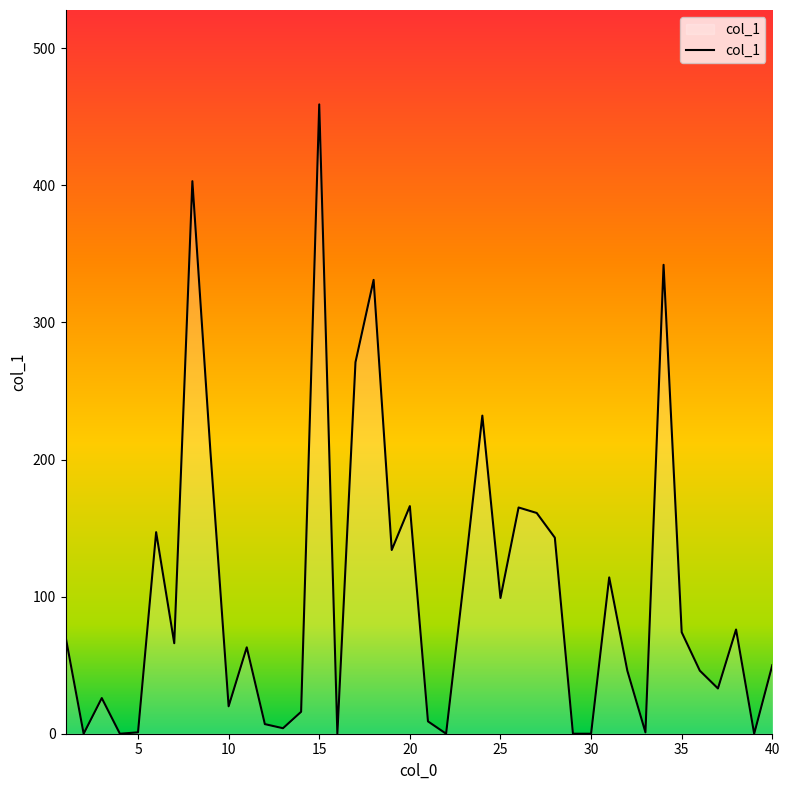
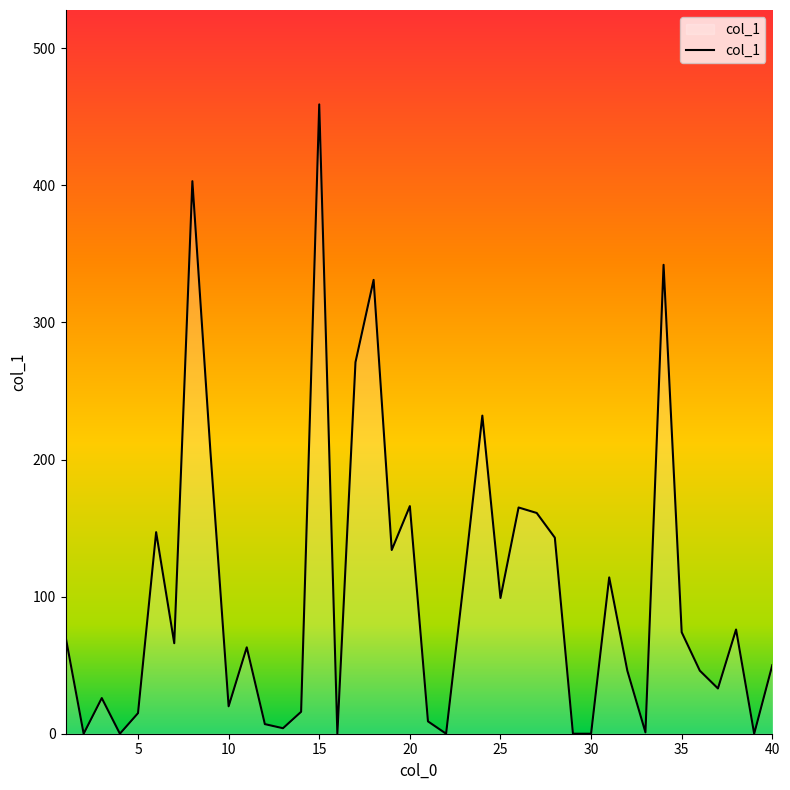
5: 1 -> 15
